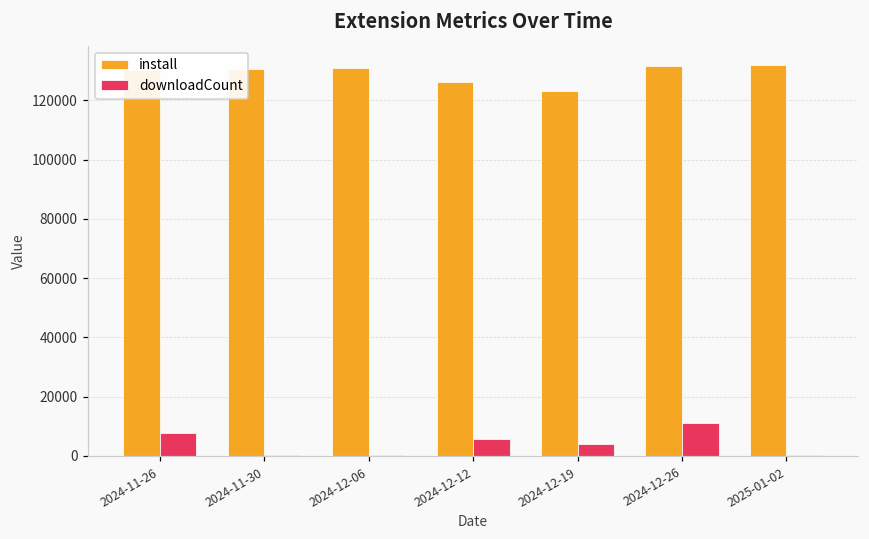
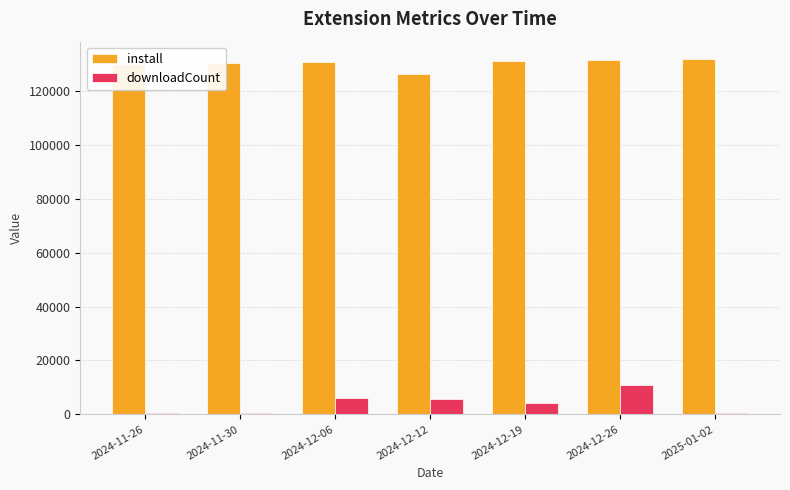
downloadCount, 2024-11-26: 8000 -> 0
downloadCount, 2024-12-06: 0 -> 6000
install, 2024-12-19: 123000 -> 131000
